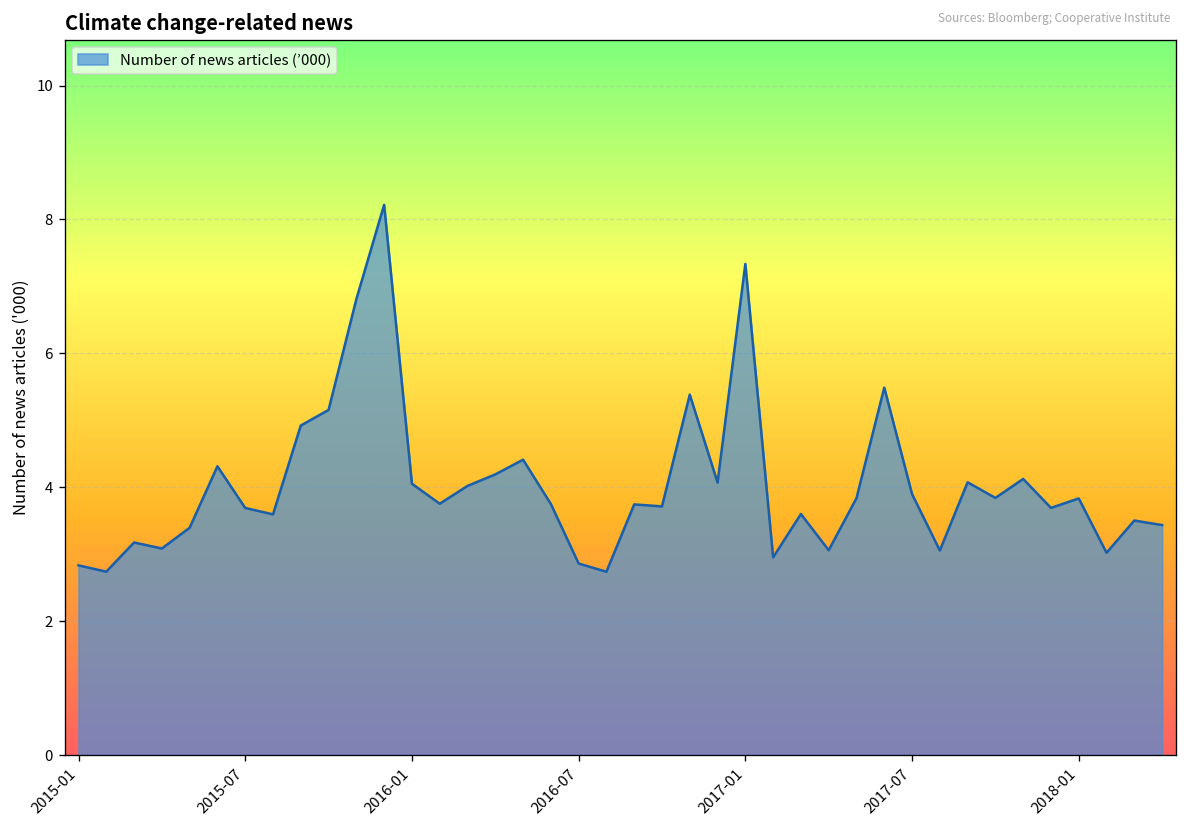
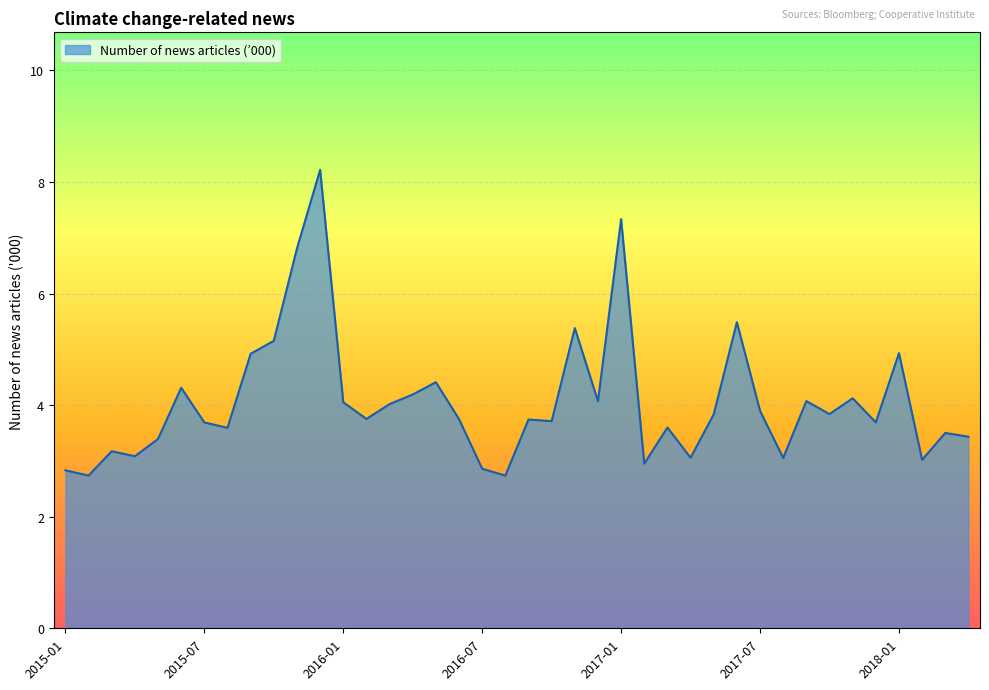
2018-01: 3.8 -> 4.9
